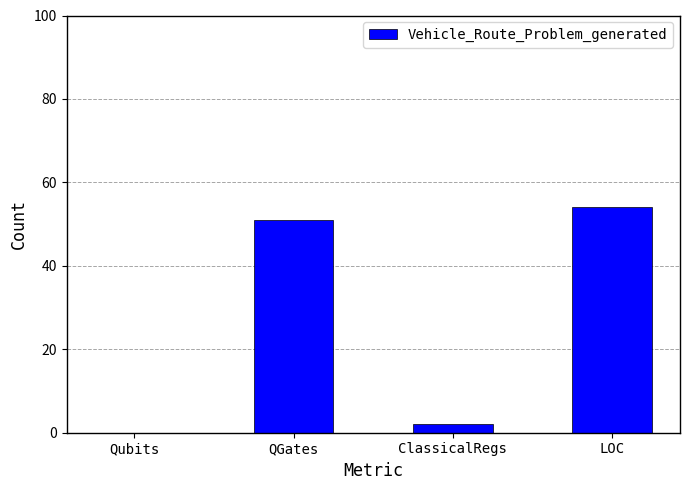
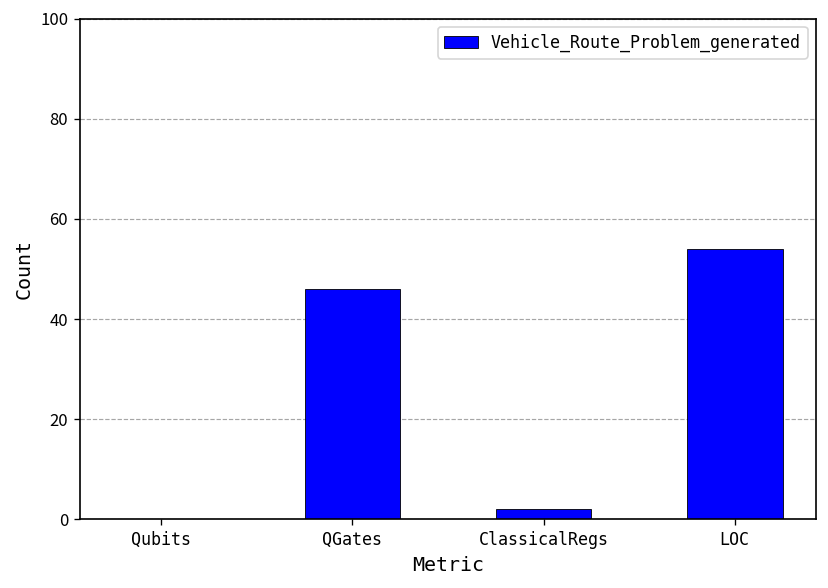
QGates: 51 -> 46
